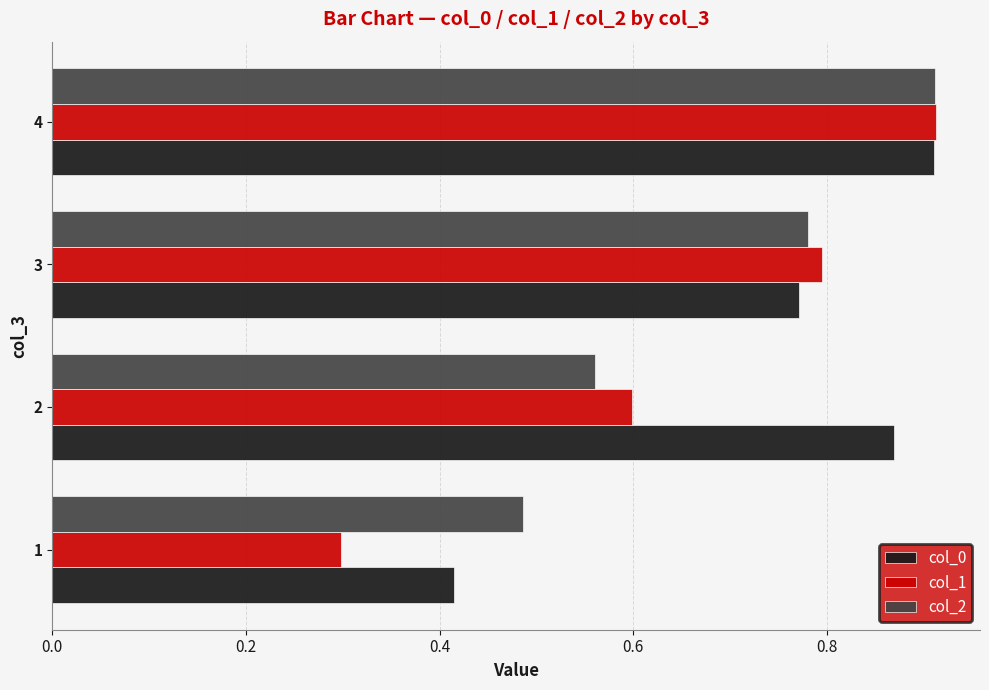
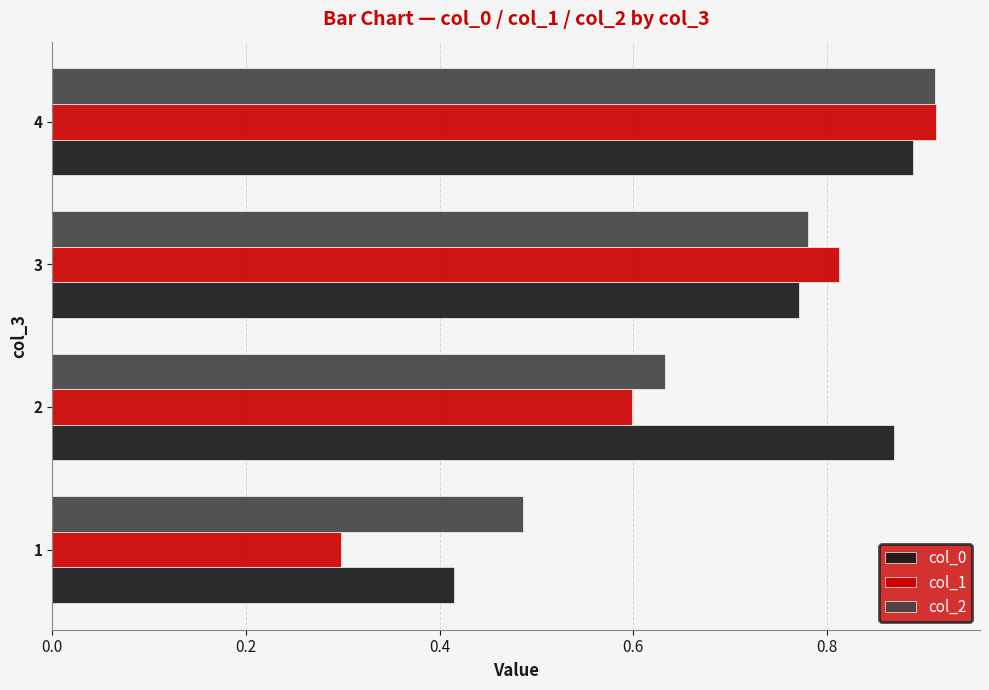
col_0, 4: 0.91 -> 0.89
col_1, 3: 0.79 -> 0.81
col_2, 2: 0.56 -> 0.63
